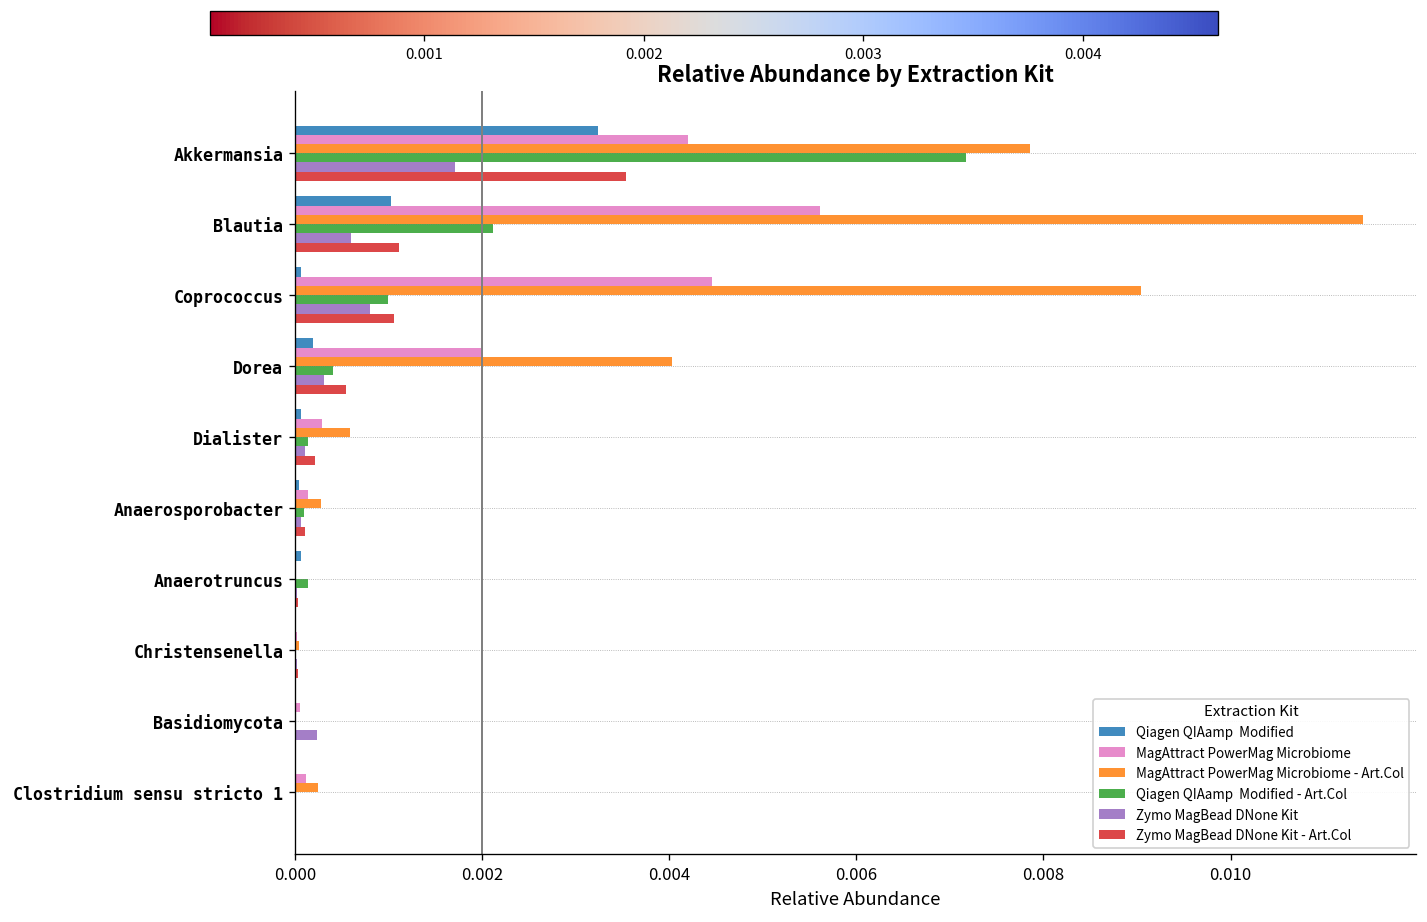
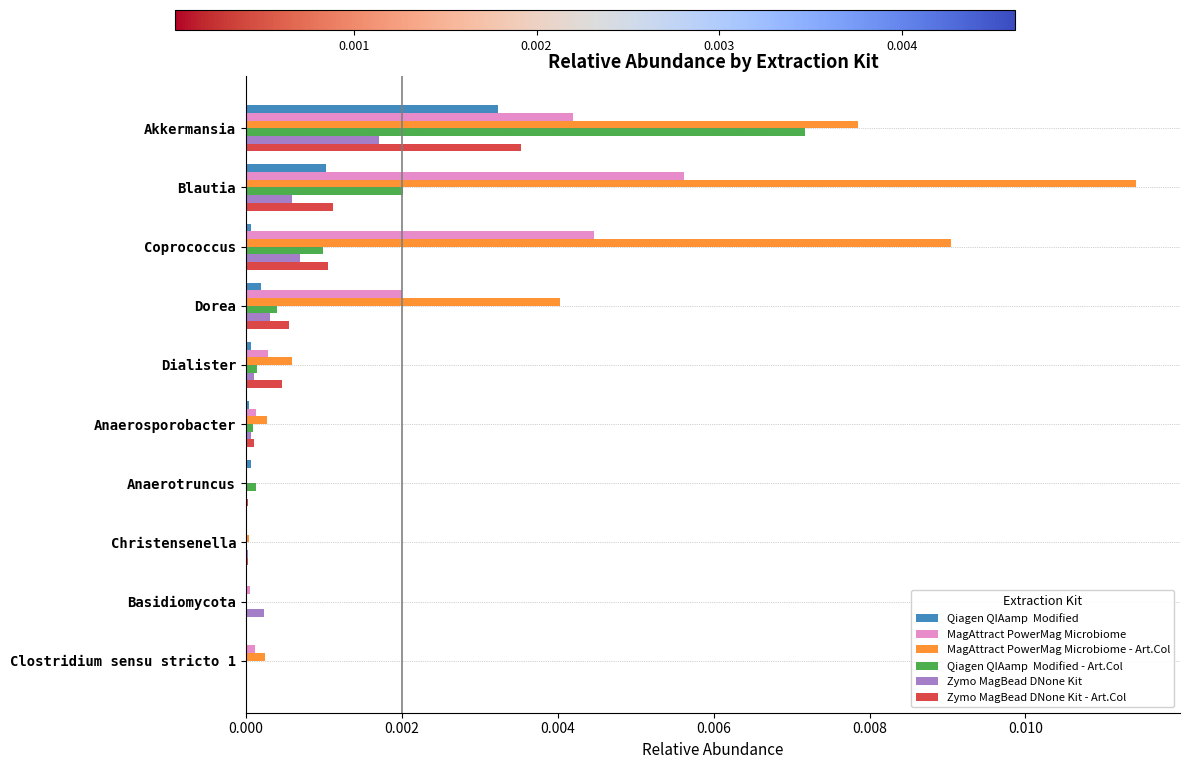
Qiagen QIAamp Modified - Art.Col, Blautia: 0.0021 -> 0.0020
Zymo MagBead DNone Kit, Coprococcus: 0.0008 -> 0.0007
Zymo MagBead DNone Kit - Art.Col, Dialister: 0.0002 -> 0.0005
